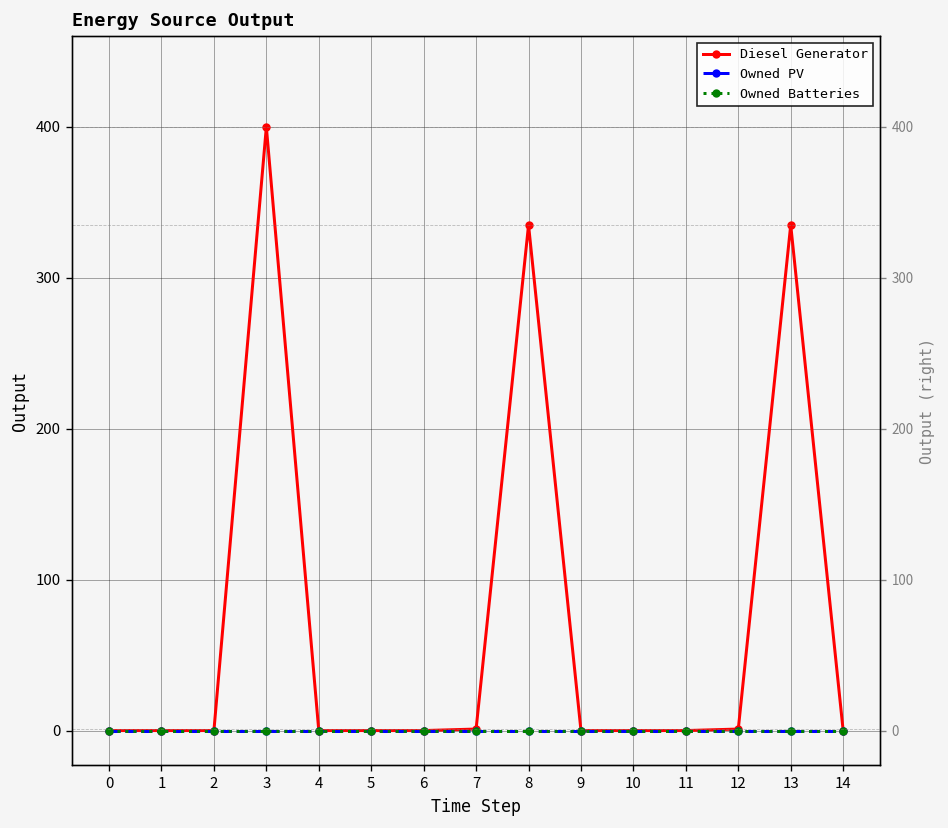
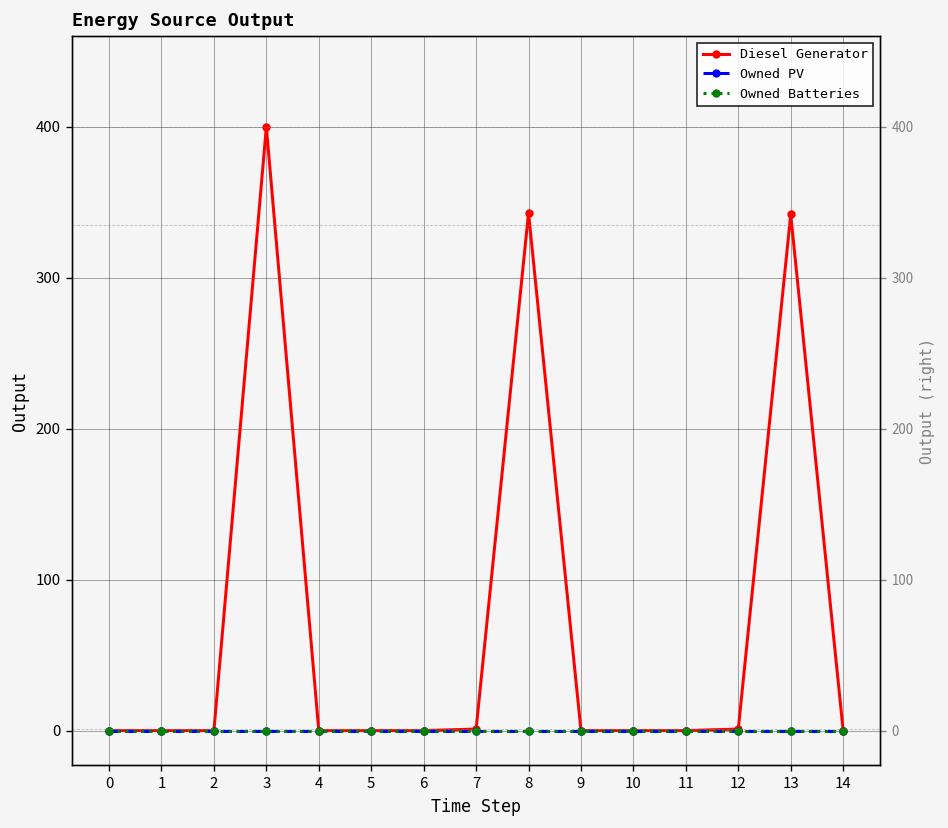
Diesel Generator, 8: 335 -> 343
Diesel Generator, 13: 335 -> 342
